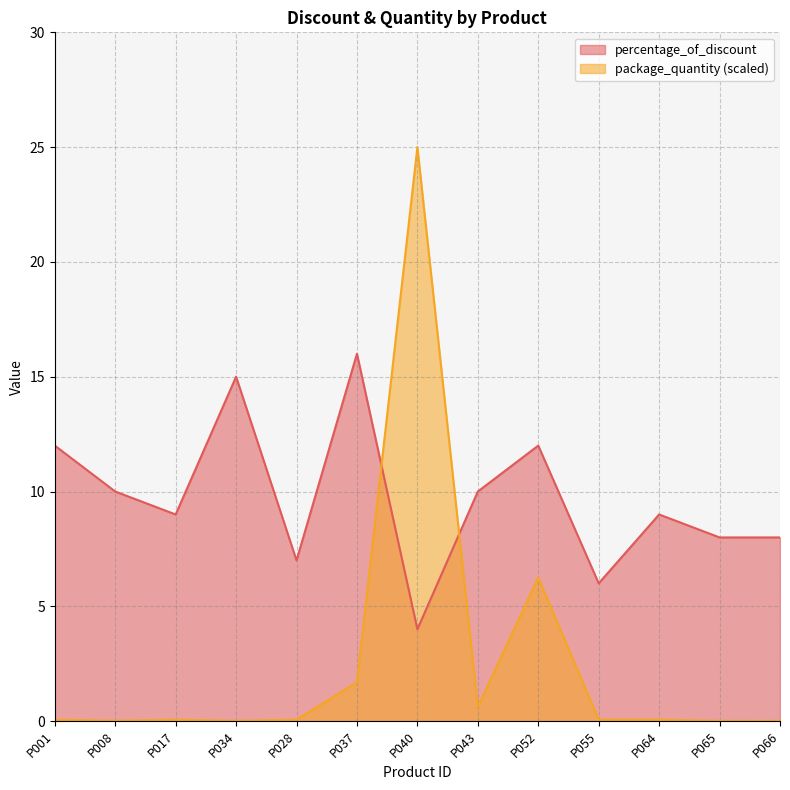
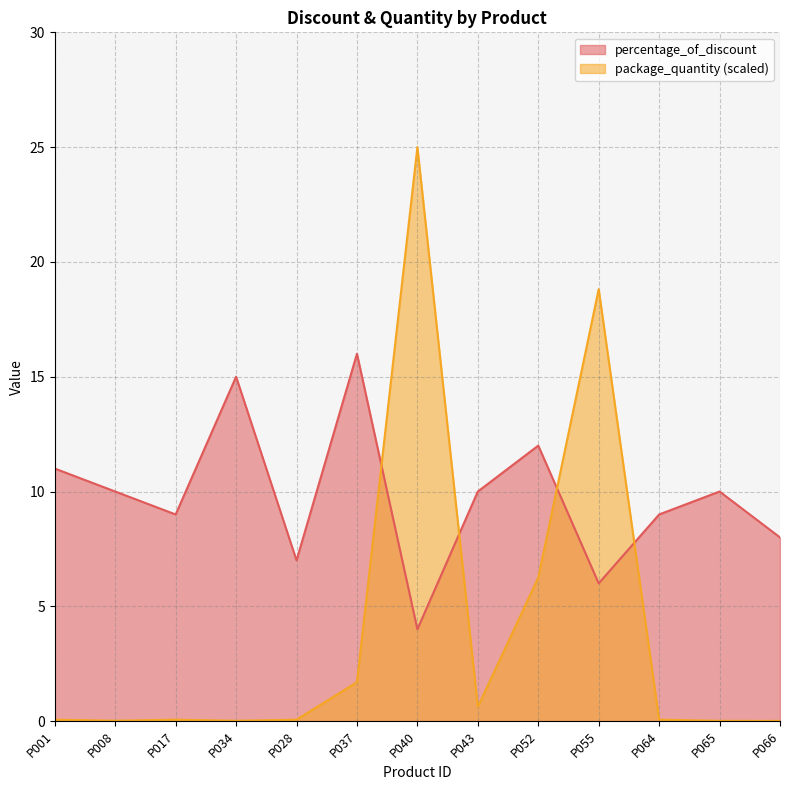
percentage_of_discount, P001: 12 -> 11
package_quantity (scaled), P055: 0.1 -> 18.8
percentage_of_discount, P065: 8 -> 10
